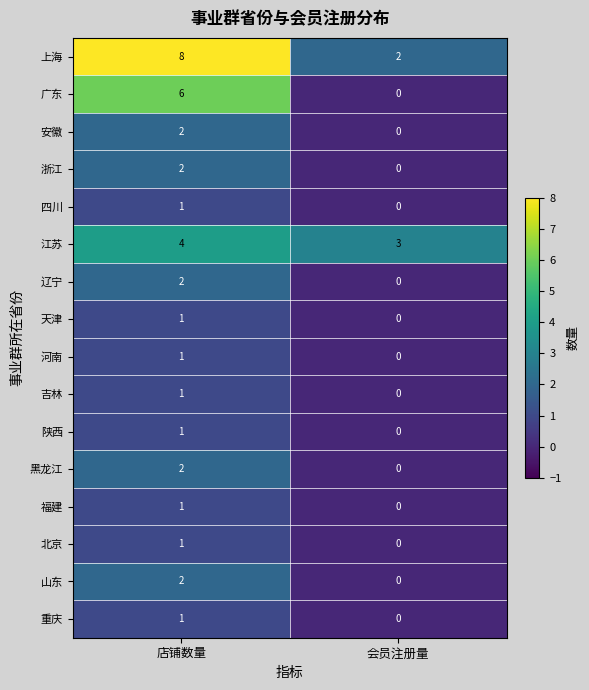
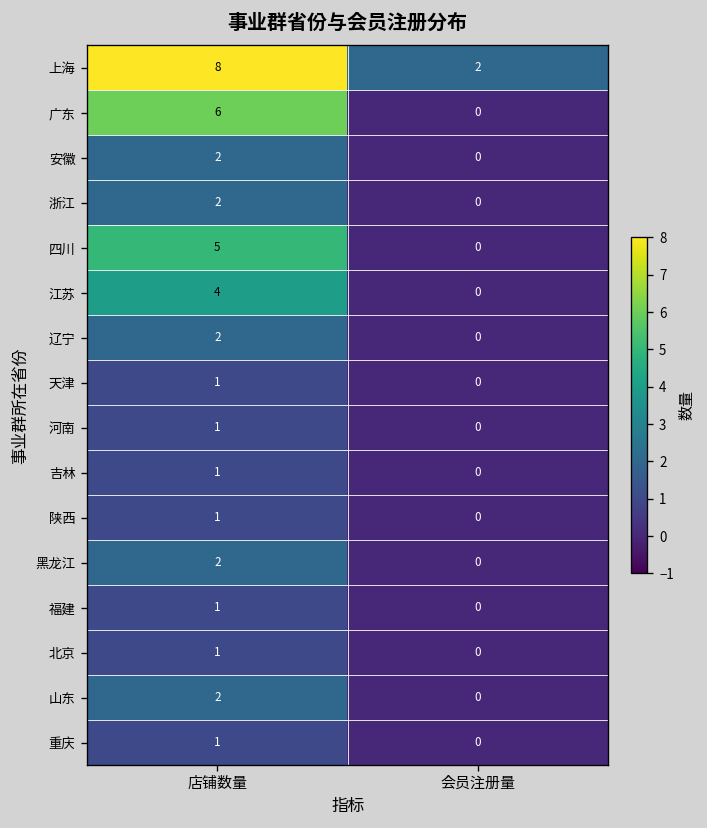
四川, 店铺数量: 1 -> 5
江苏, 会员注册量: 3 -> 0
